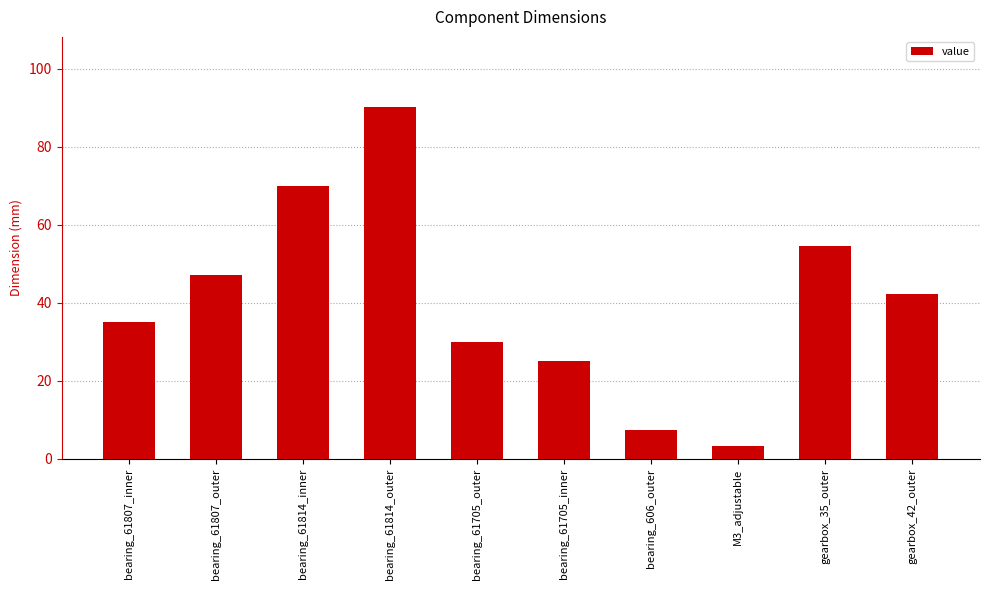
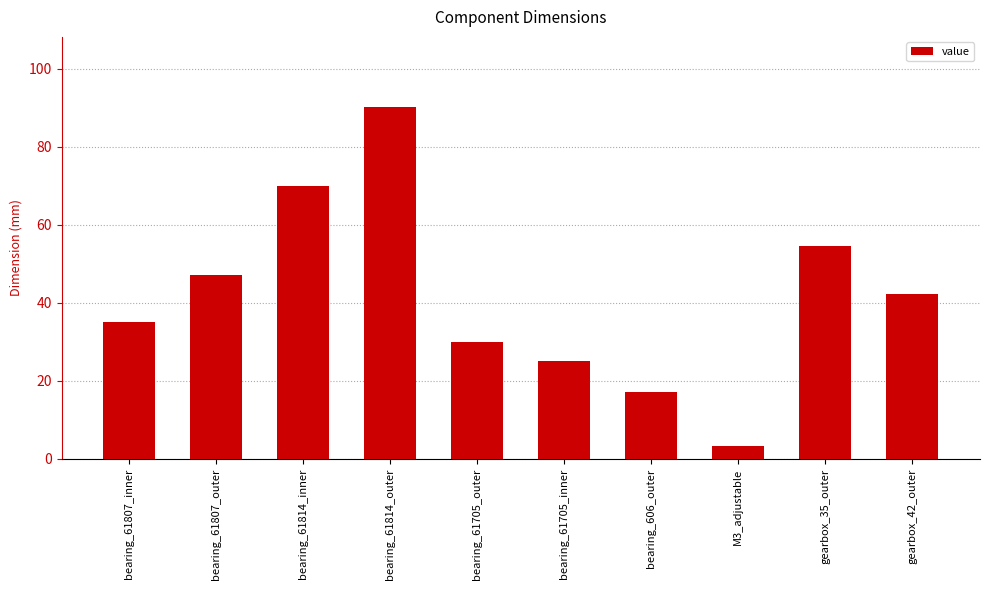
bearing_606_outer: 7 -> 17
